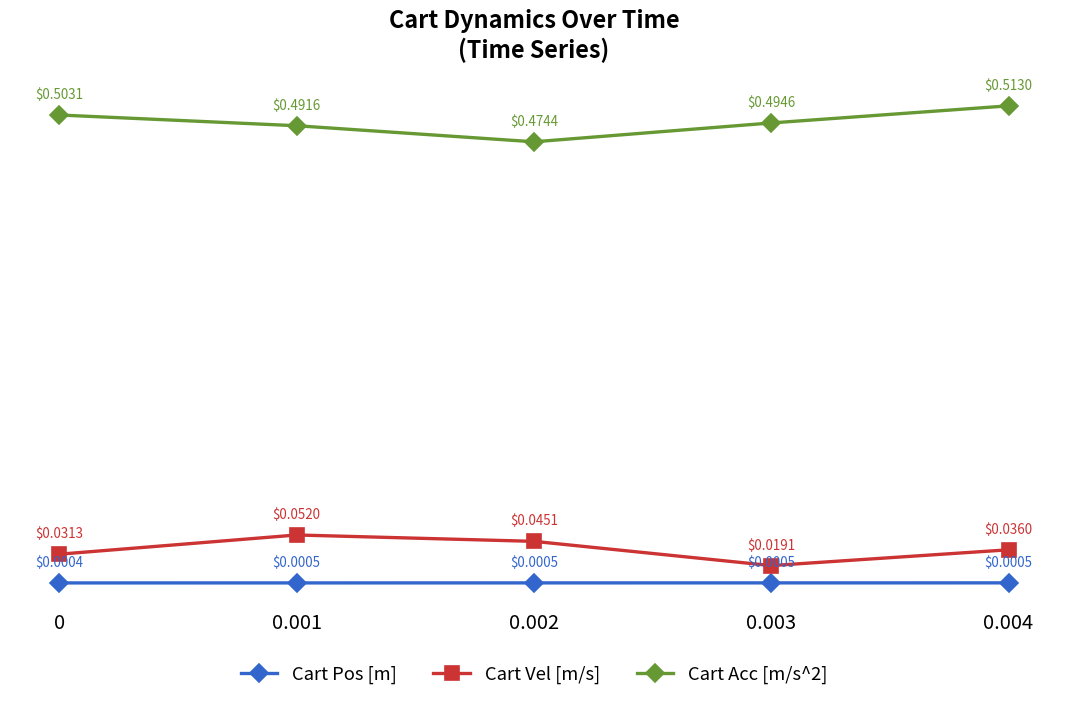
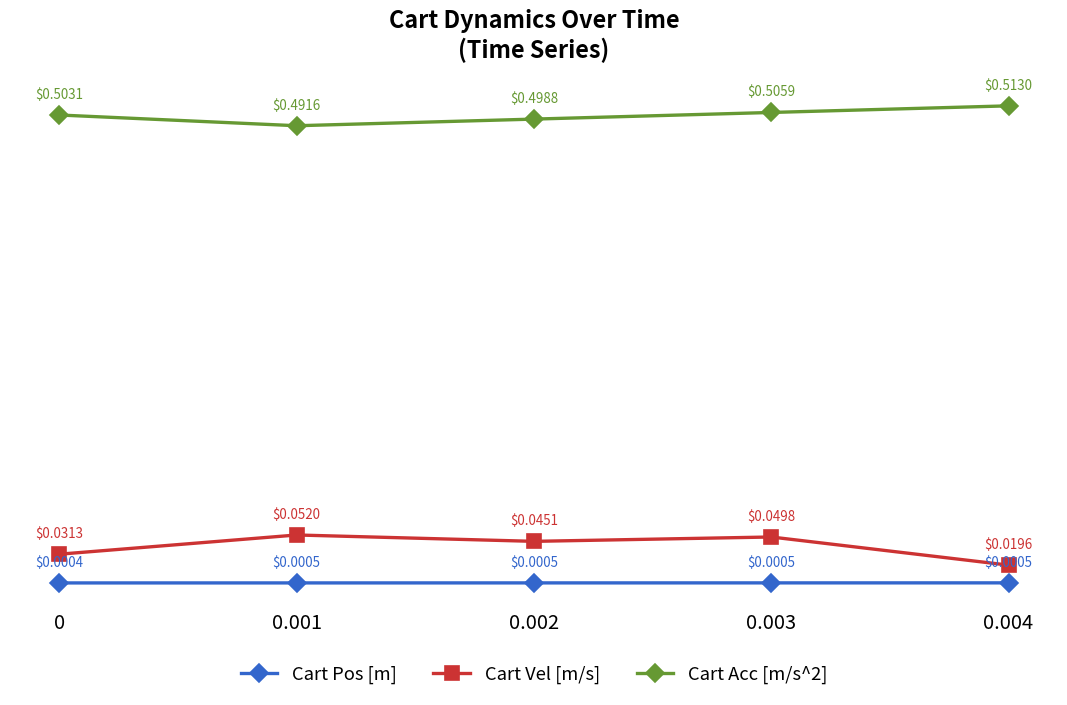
Cart Acc [m/s^2], 0.002: $0.4744 -> $0.4988
Cart Vel [m/s], 0.003: $0.0191 -> $0.0498
Cart Acc [m/s^2], 0.003: $0.4946 -> $0.5059
Cart Vel [m/s], 0.004: $0.0360 -> $0.0196
